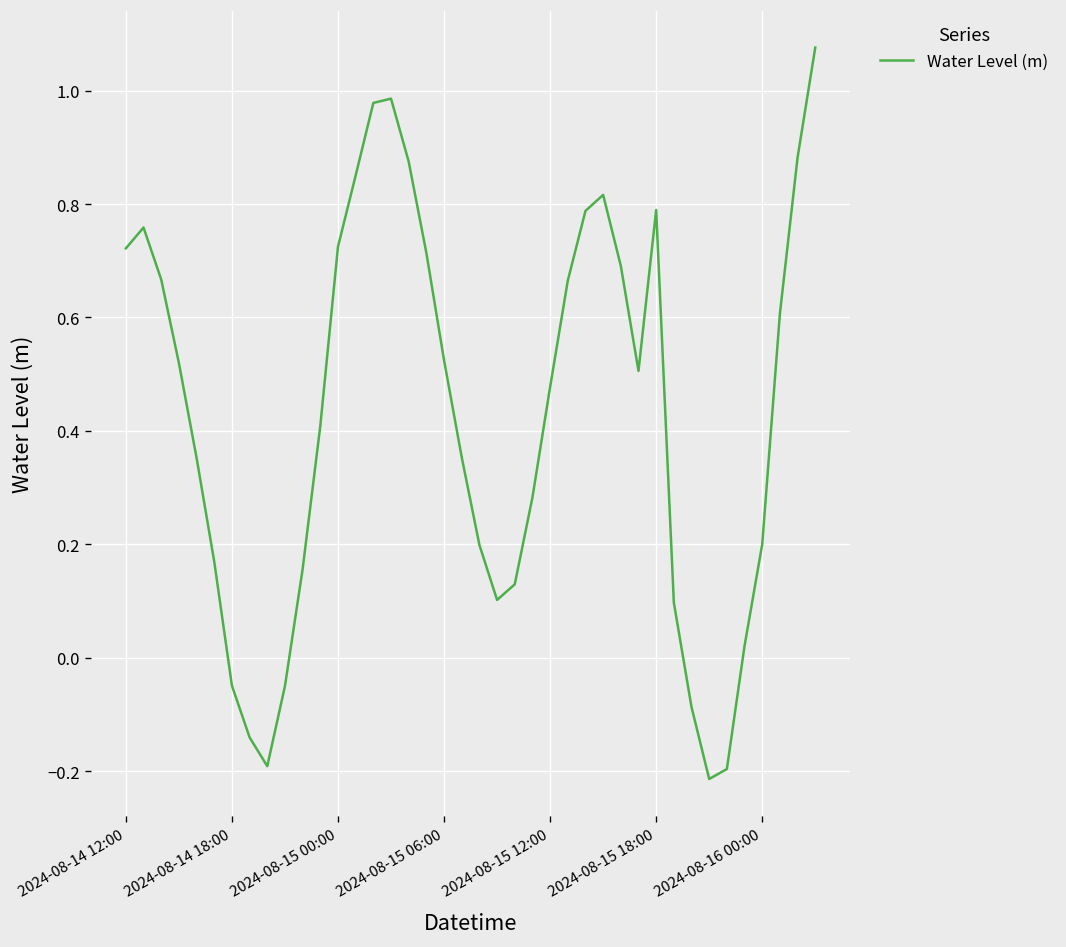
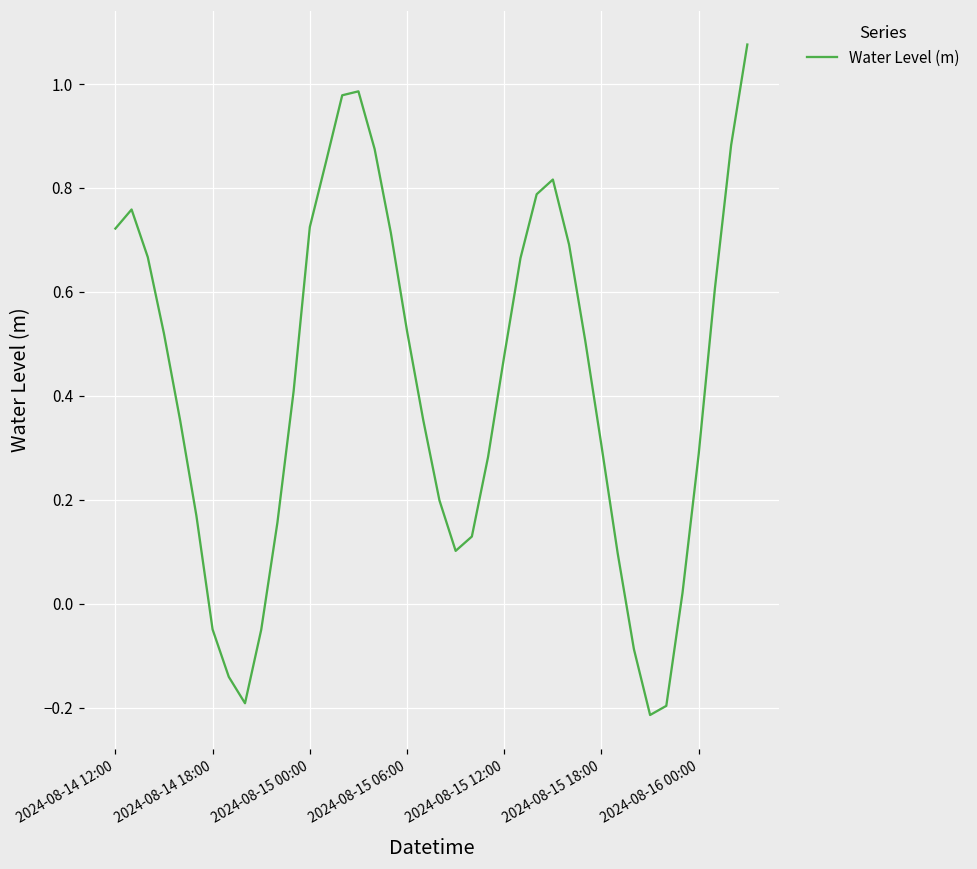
2024-08-15 18:00: 0.79 -> 0.30
2024-08-16 00:00: 0.20 -> 0.29
